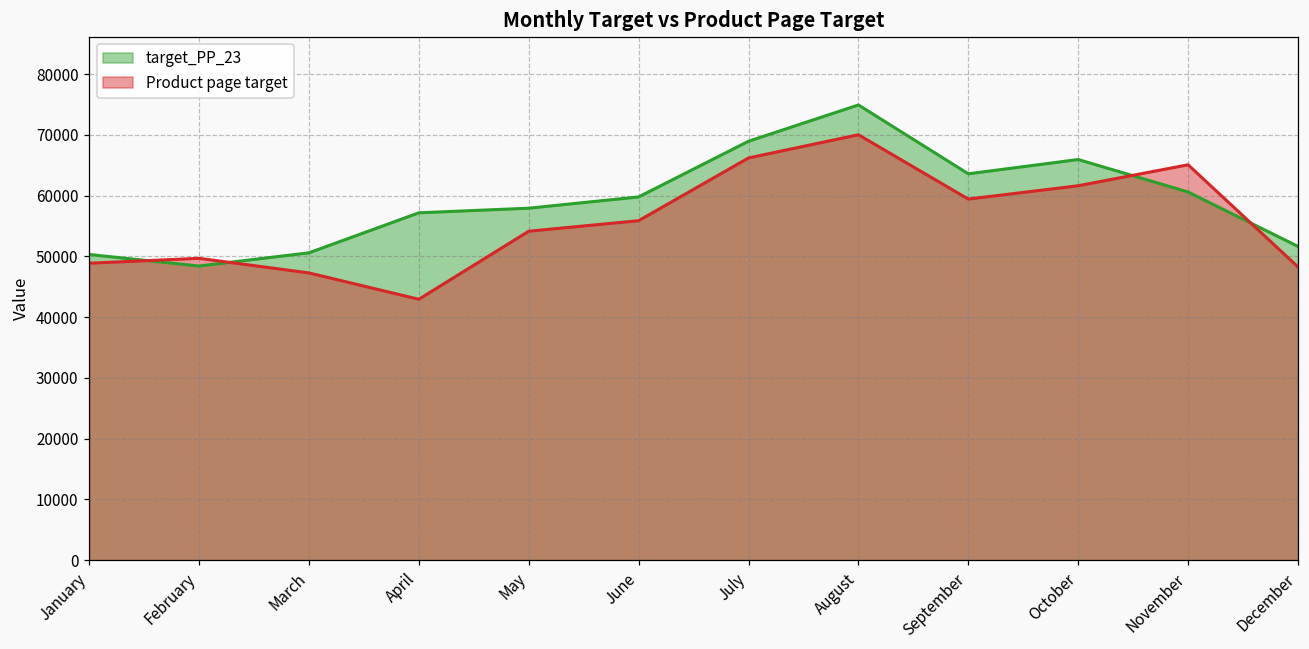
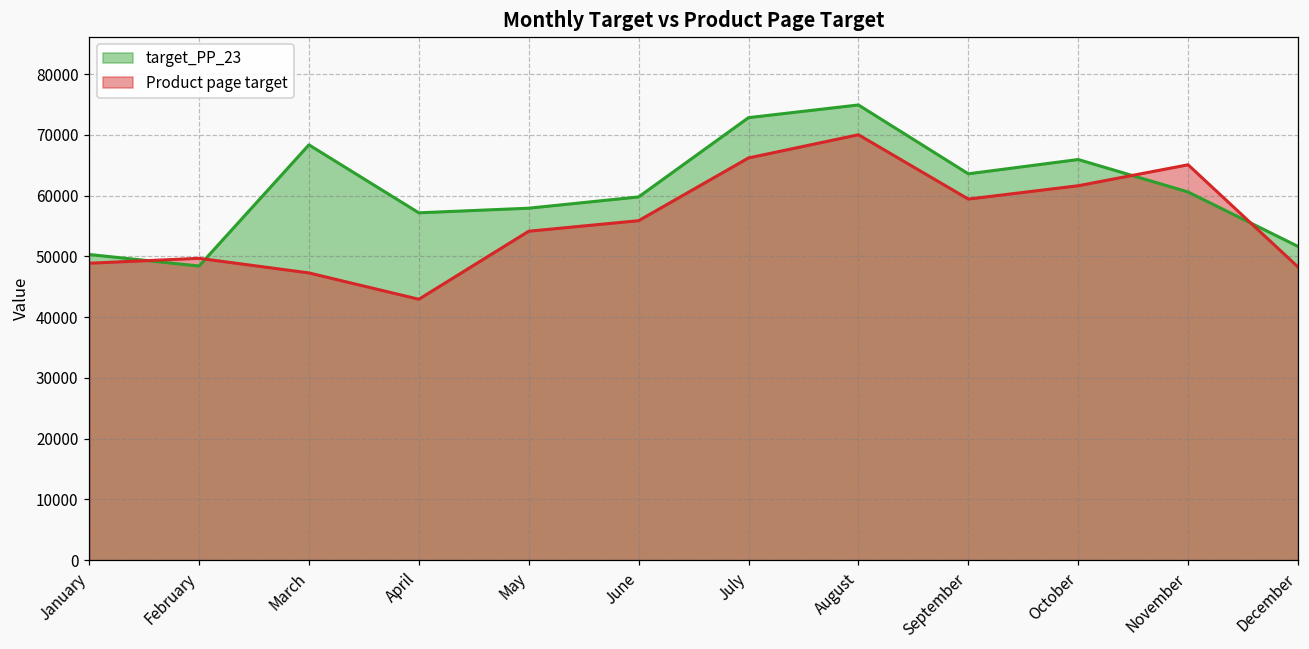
target_PP_23, March: 51000 -> 68000
target_PP_23, July: 69000 -> 73000
